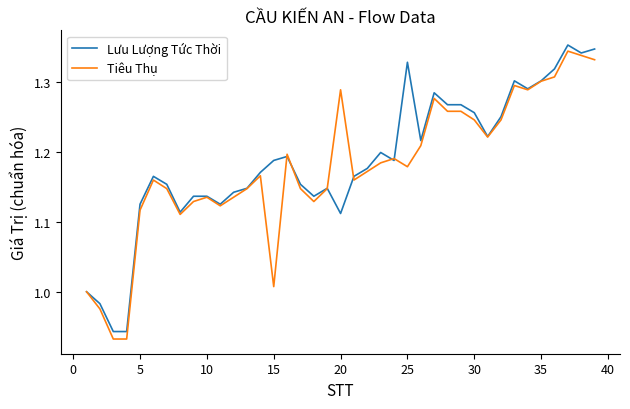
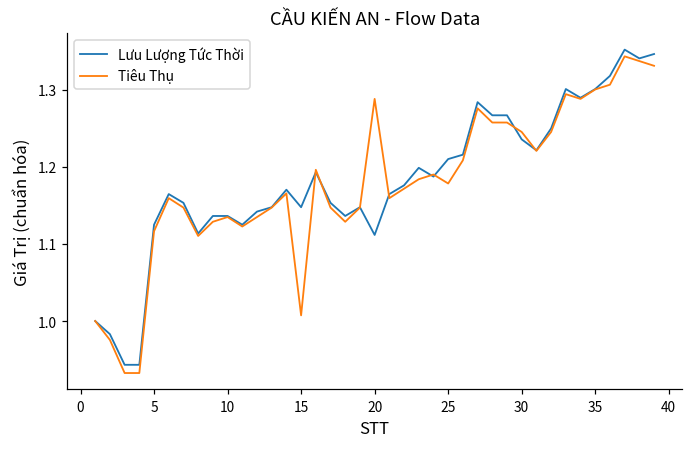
Lưu Lượng Tức Thời, 15: 1.19 -> 1.15
Lưu Lượng Tức Thời, 25: 1.33 -> 1.21
Lưu Lượng Tức Thời, 30: 1.26 -> 1.24
